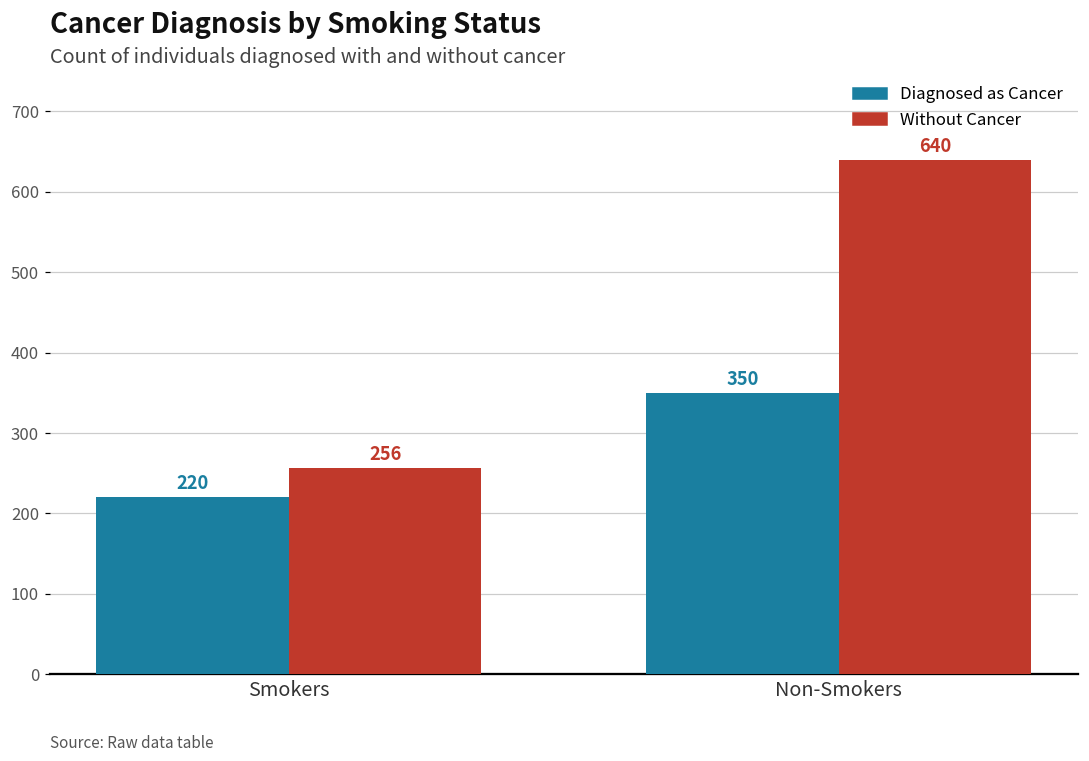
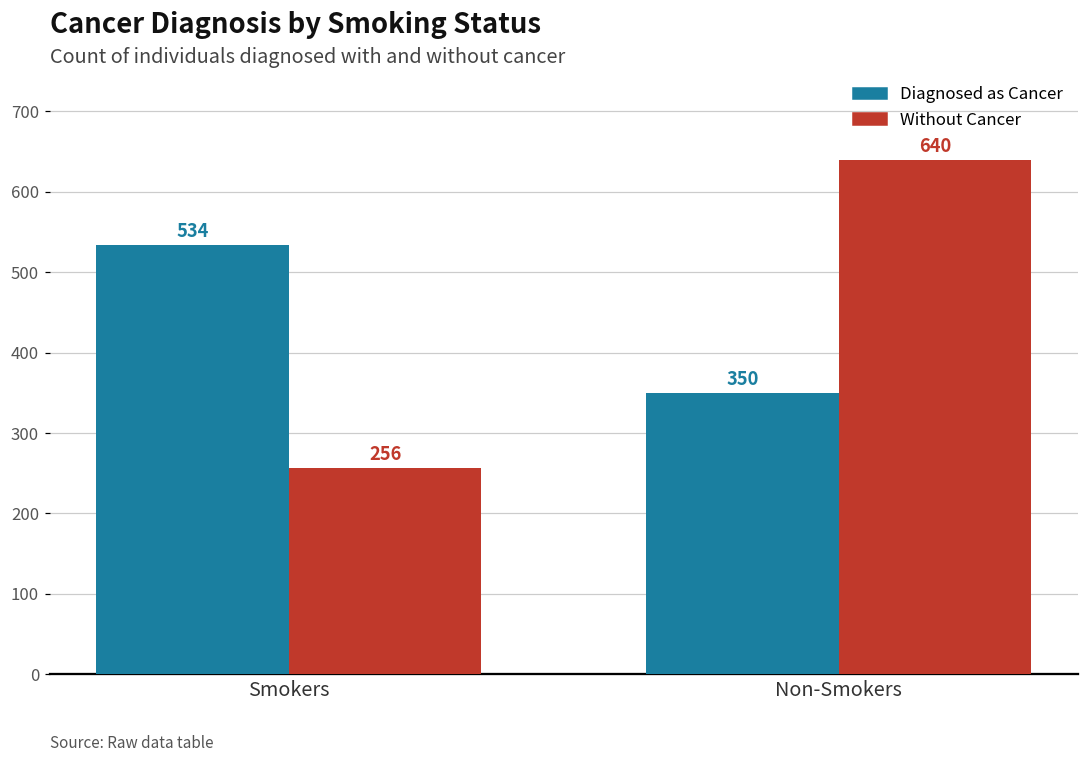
Diagnosed as Cancer, Smokers: 220 -> 534
